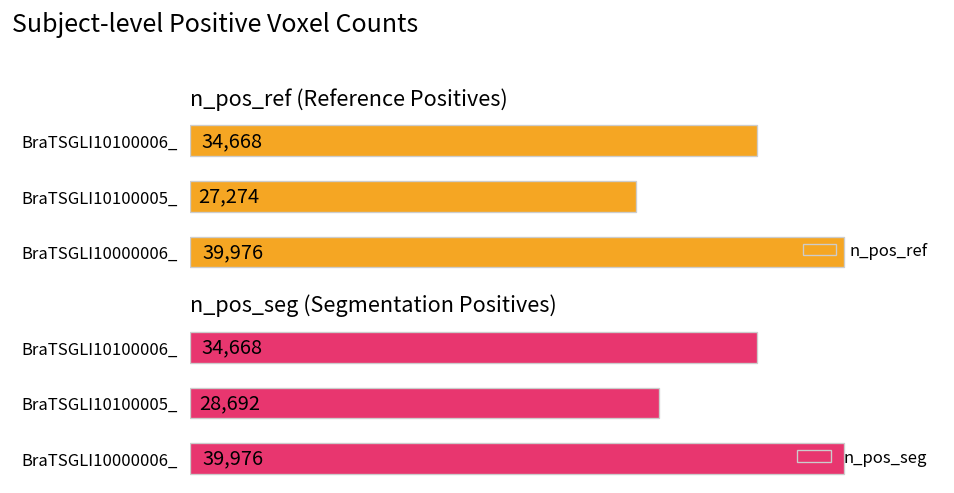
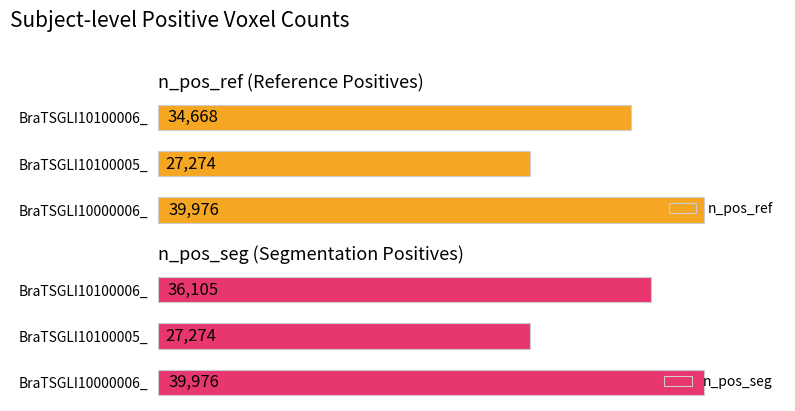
n_pos_seg (Segmentation Positives), BraTSGLI10100006_: 34,668 -> 36,105
n_pos_seg (Segmentation Positives), BraTSGLI10100005_: 28,692 -> 27,274
